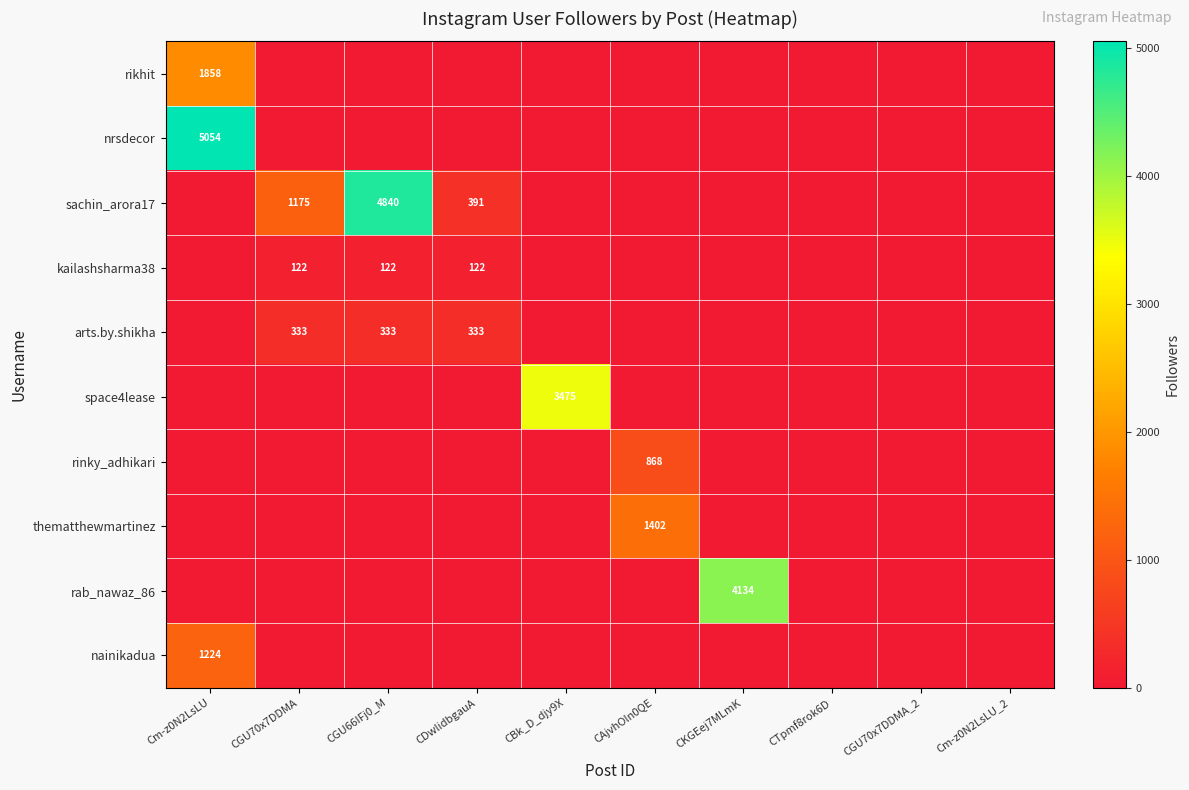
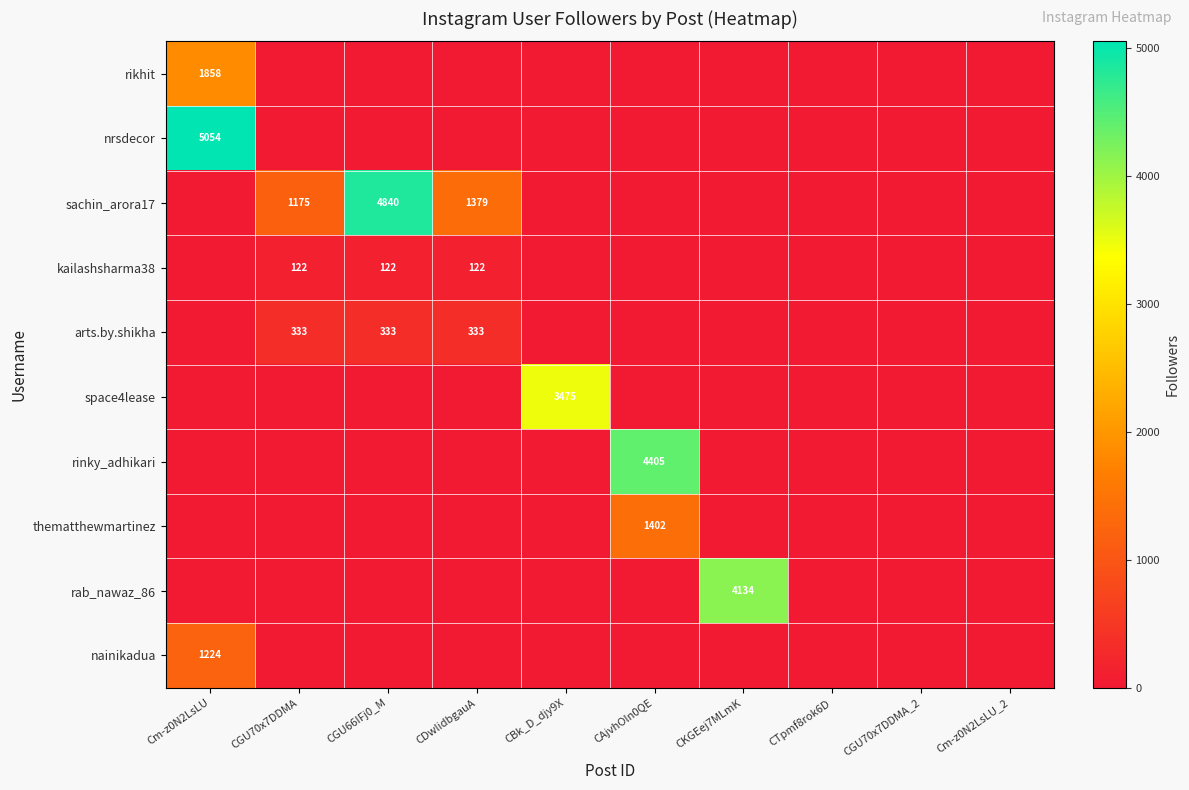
sachin_arora17, CDwlidbgauA: 391 -> 1379
rinky_adhikari, CAjvhOln0QE: 868 -> 4405
